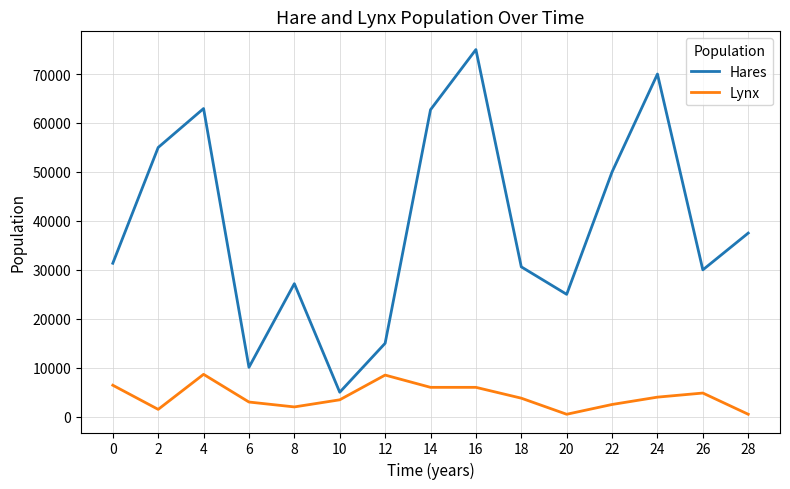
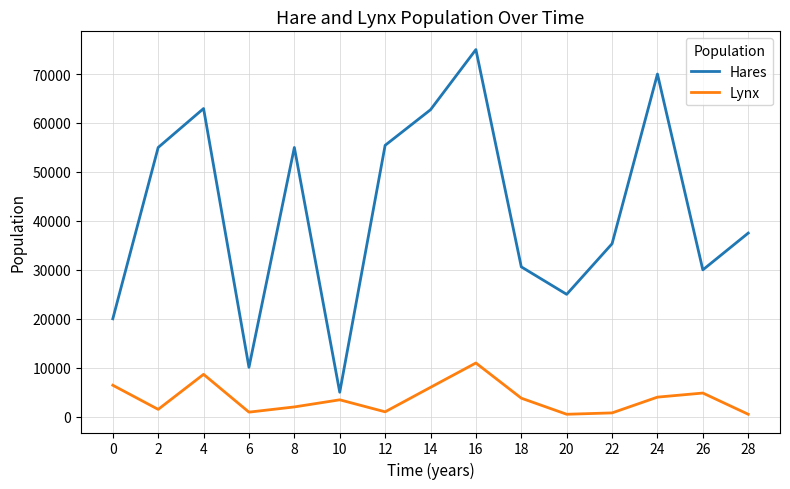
Hares, 0: 31000 -> 20000
Lynx, 6: 3000 -> 1000
Hares, 8: 27000 -> 55000
Hares, 12: 15000 -> 55000
Lynx, 12: 9000 -> 1000
Lynx, 16: 6000 -> 11000
Hares, 22: 50000 -> 35000
Lynx, 22: 3000 -> 1000
